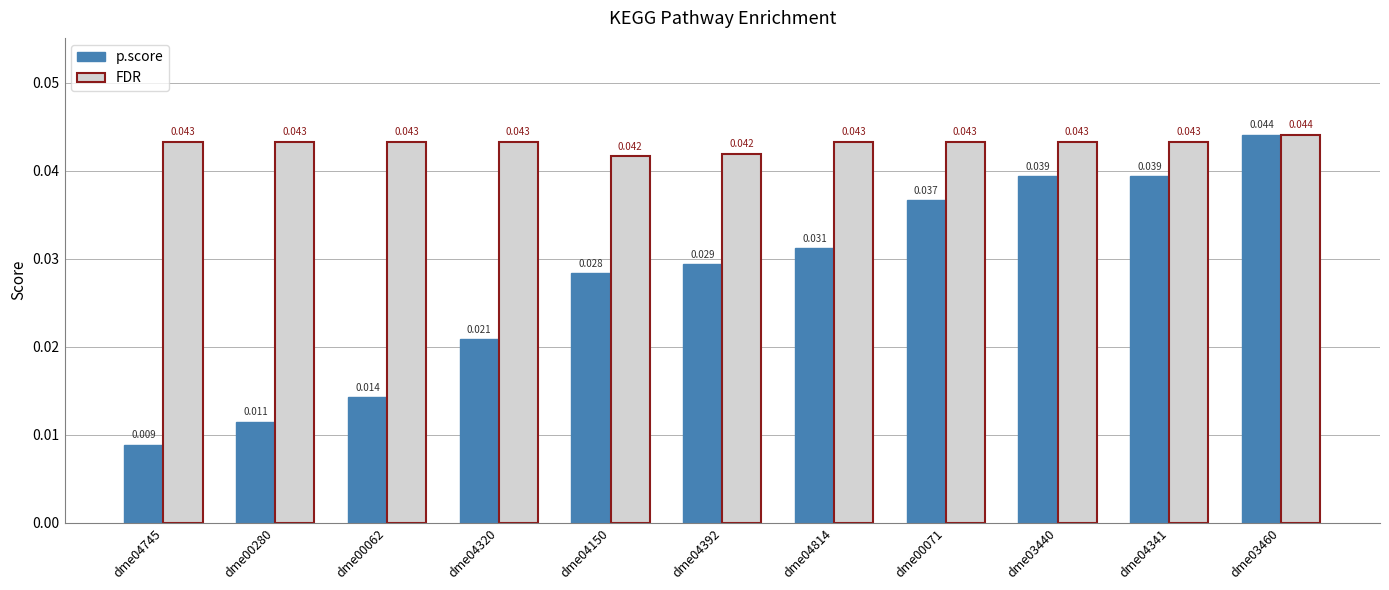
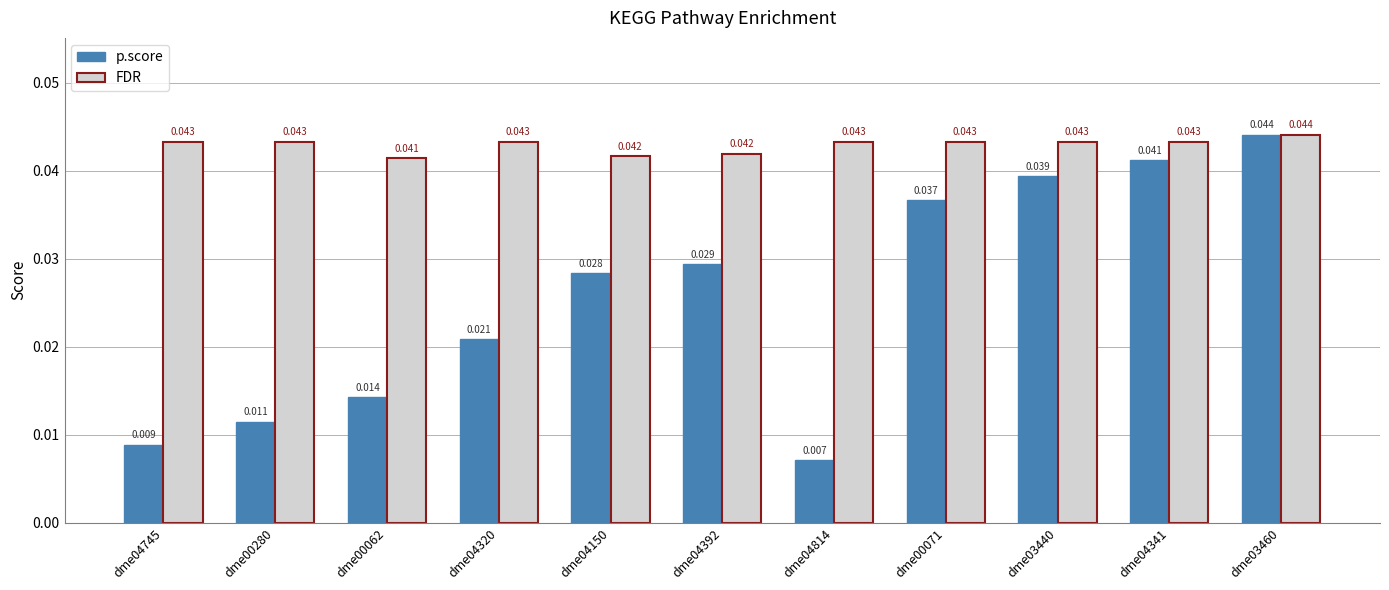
FDR, dme00062: 0.043 -> 0.041
p.score, dme04814: 0.031 -> 0.007
p.score, dme04341: 0.039 -> 0.041
